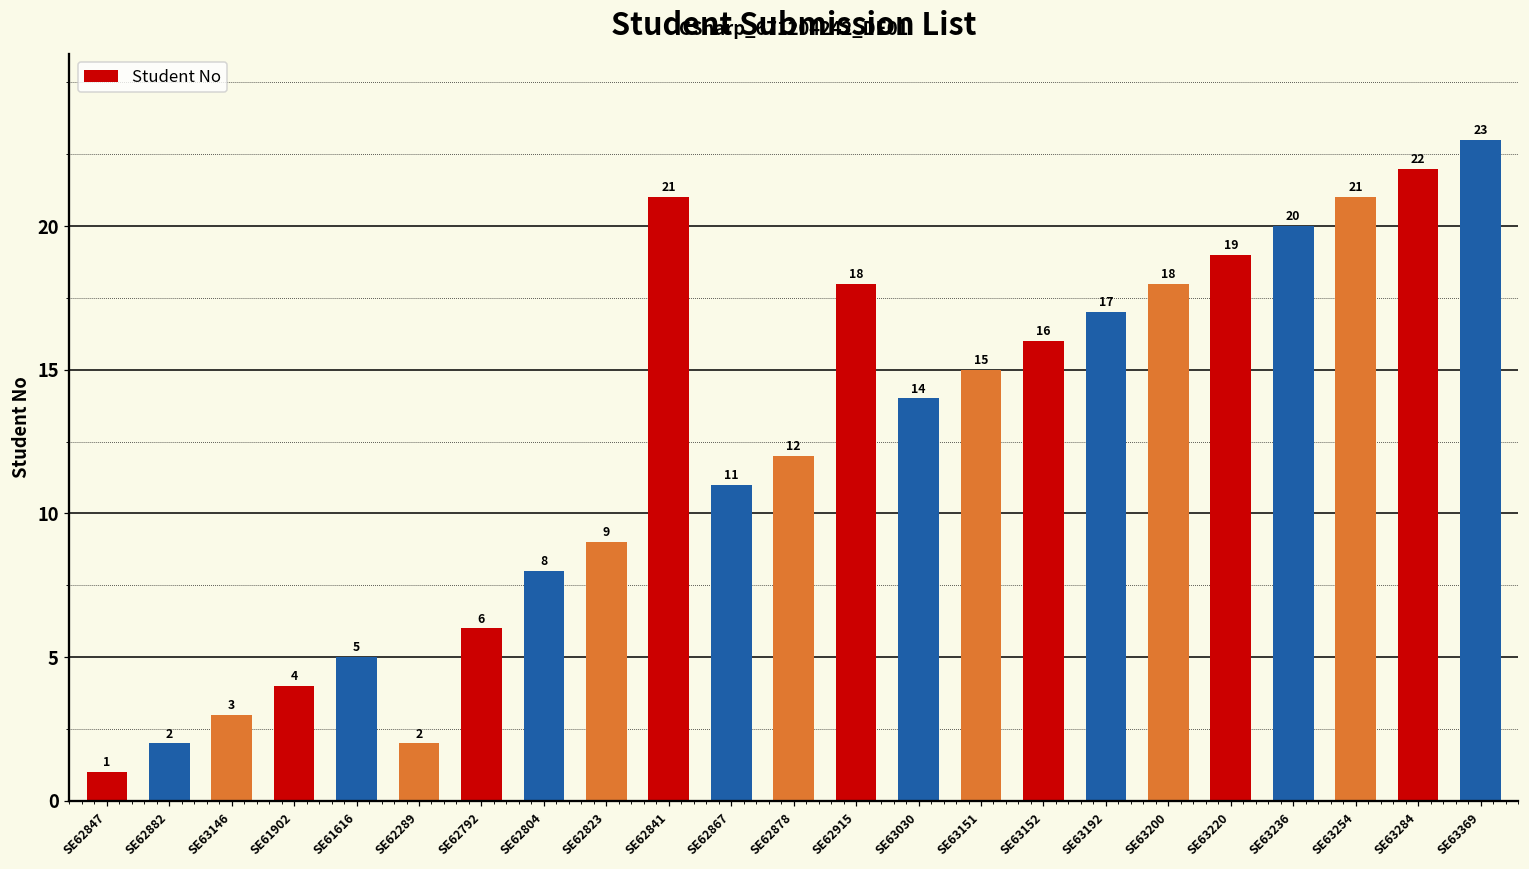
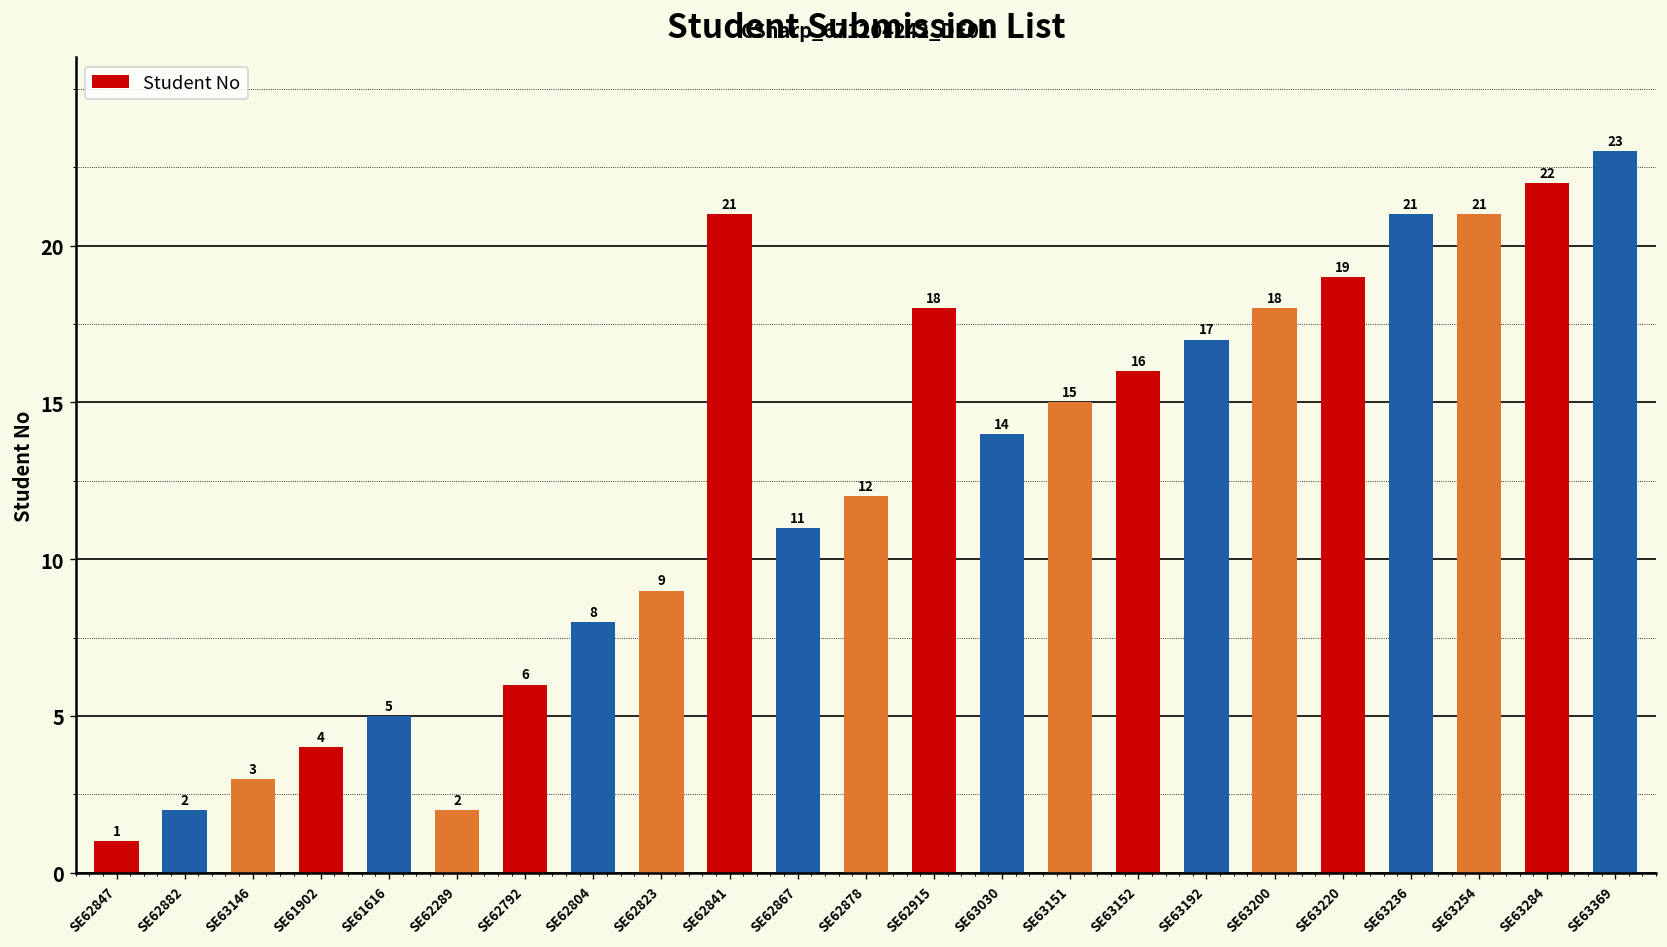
SE63236: 20 -> 21
